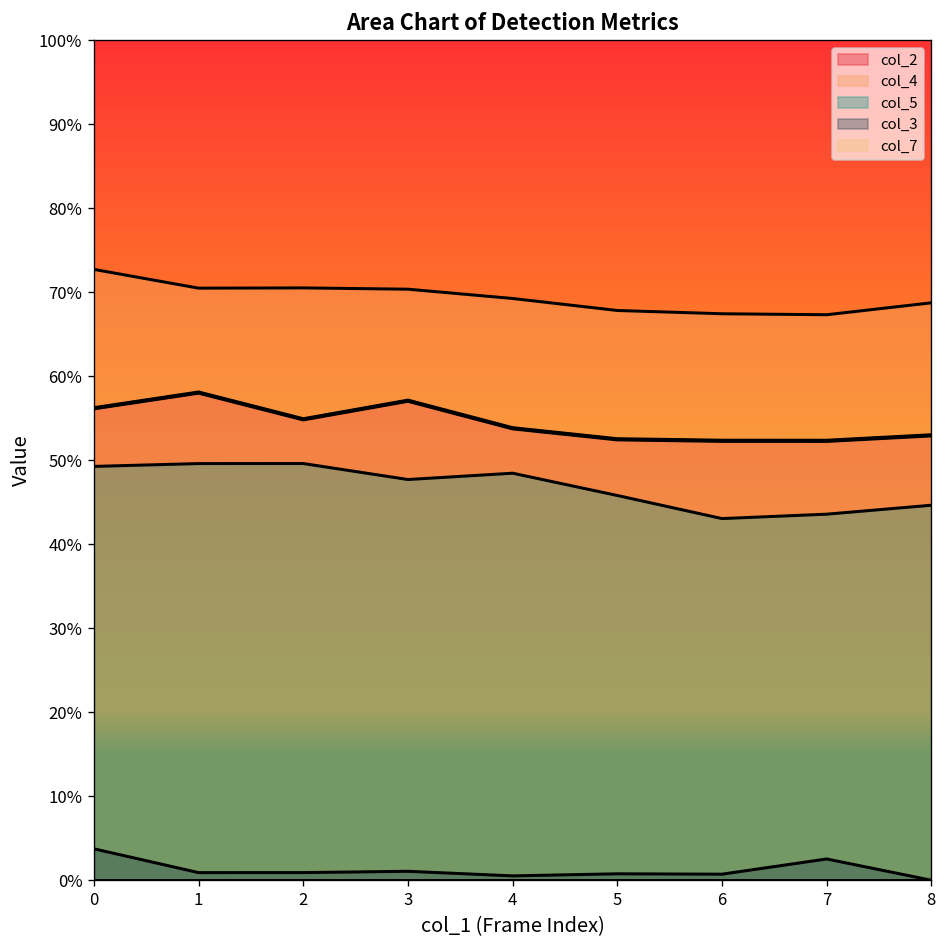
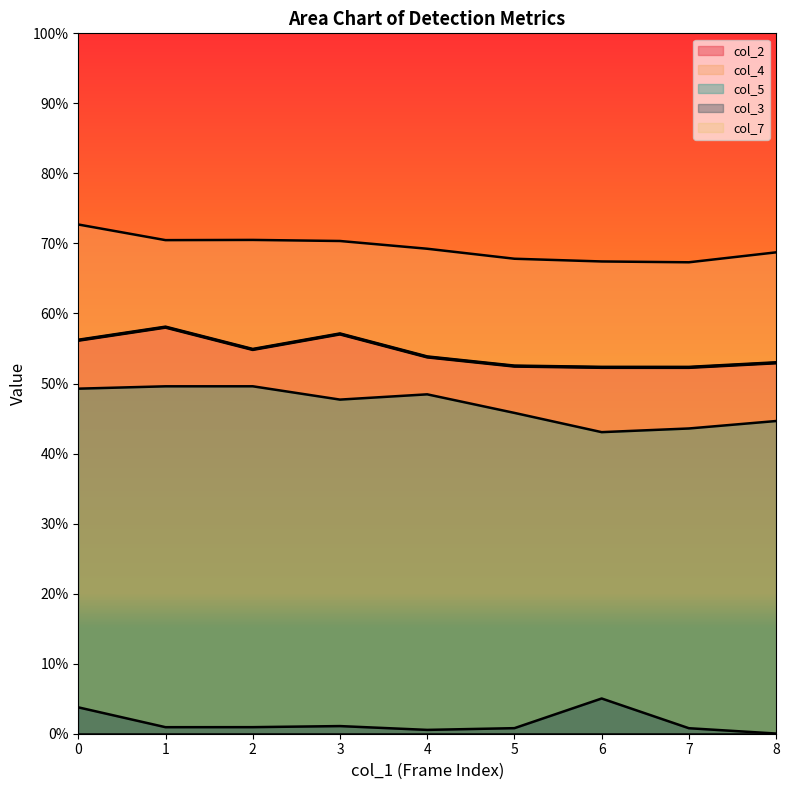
col_3, 6: 1% -> 5%
col_3, 7: 3% -> 1%
